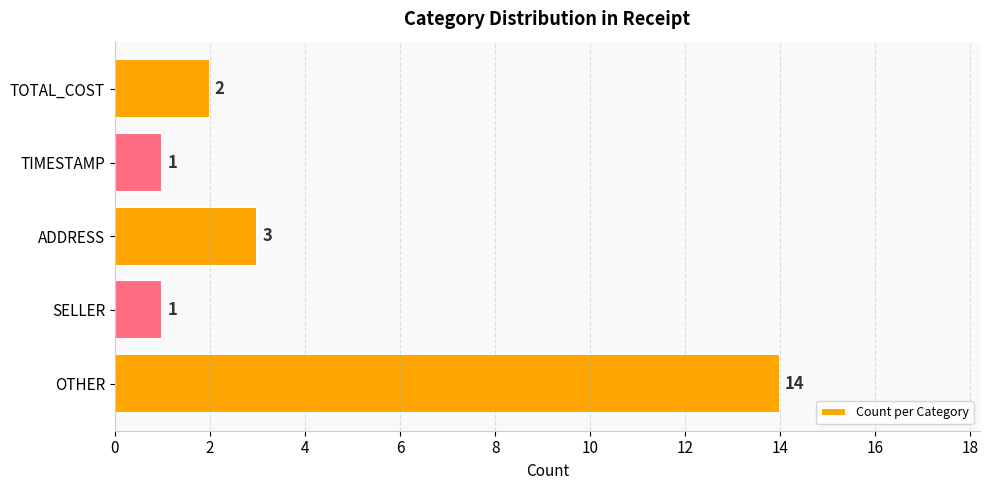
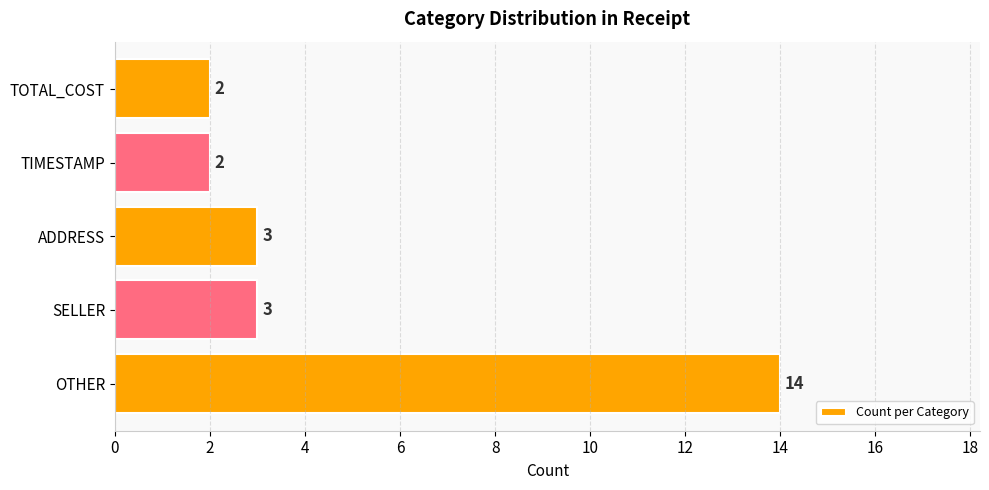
TIMESTAMP: 1 -> 2
SELLER: 1 -> 3
